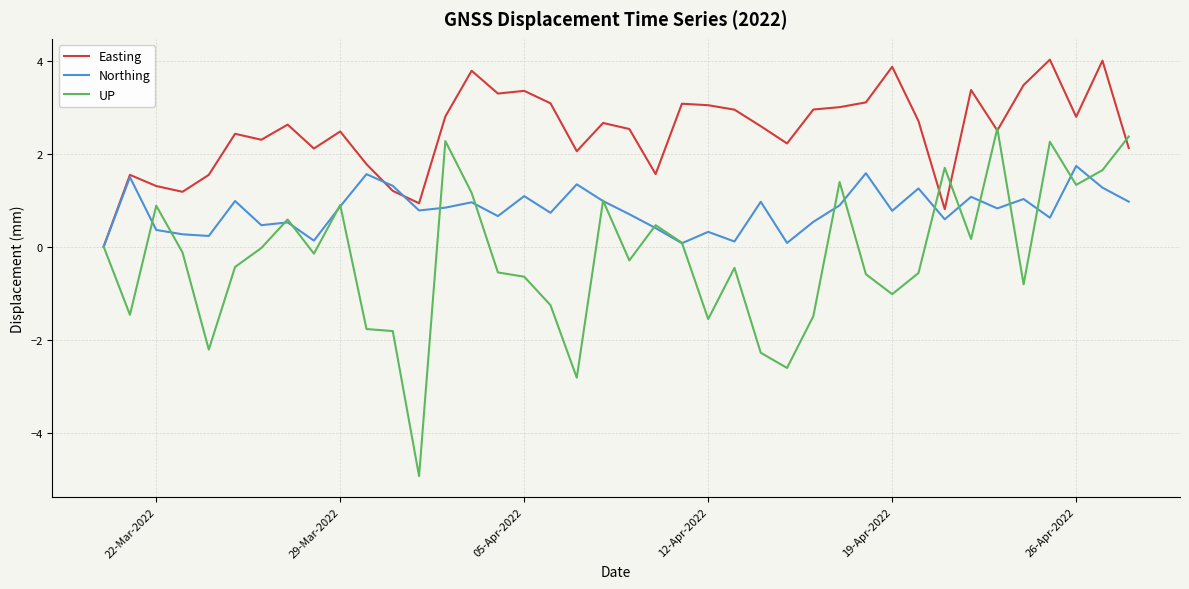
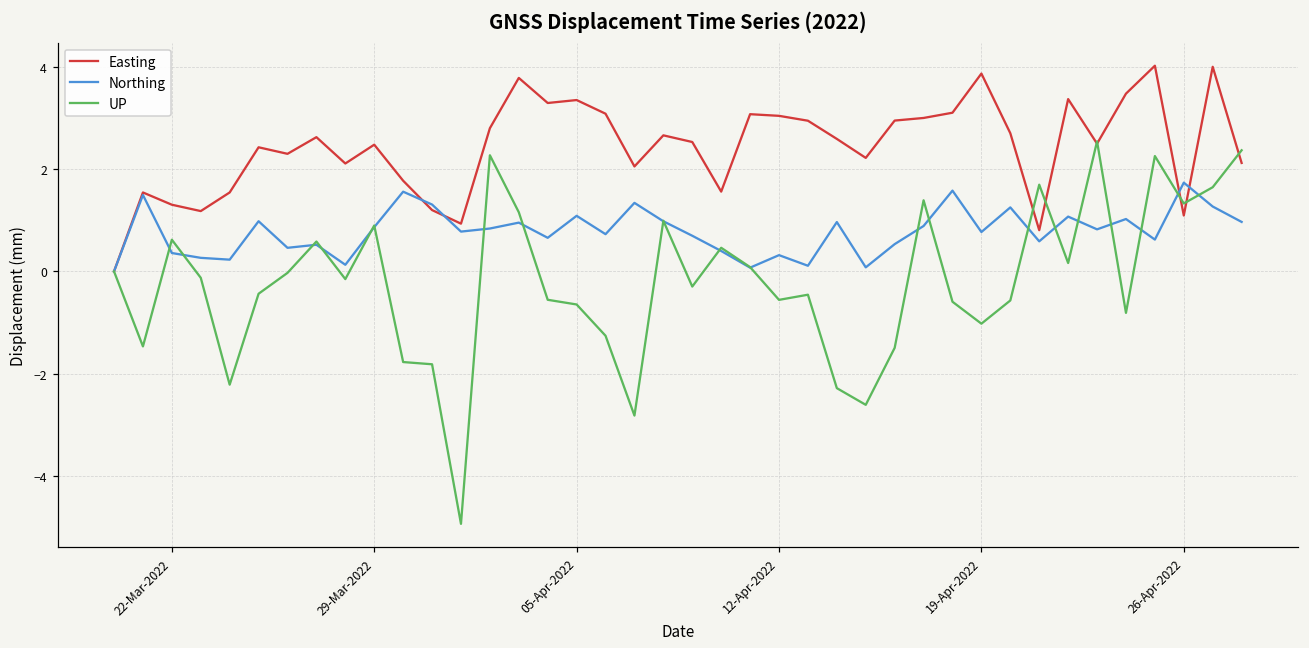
UP, 22-Mar-2022: 0.9 -> 0.6
UP, 12-Apr-2022: -1.6 -> -0.6
Easting, 26-Apr-2022: 2.8 -> 1.1
